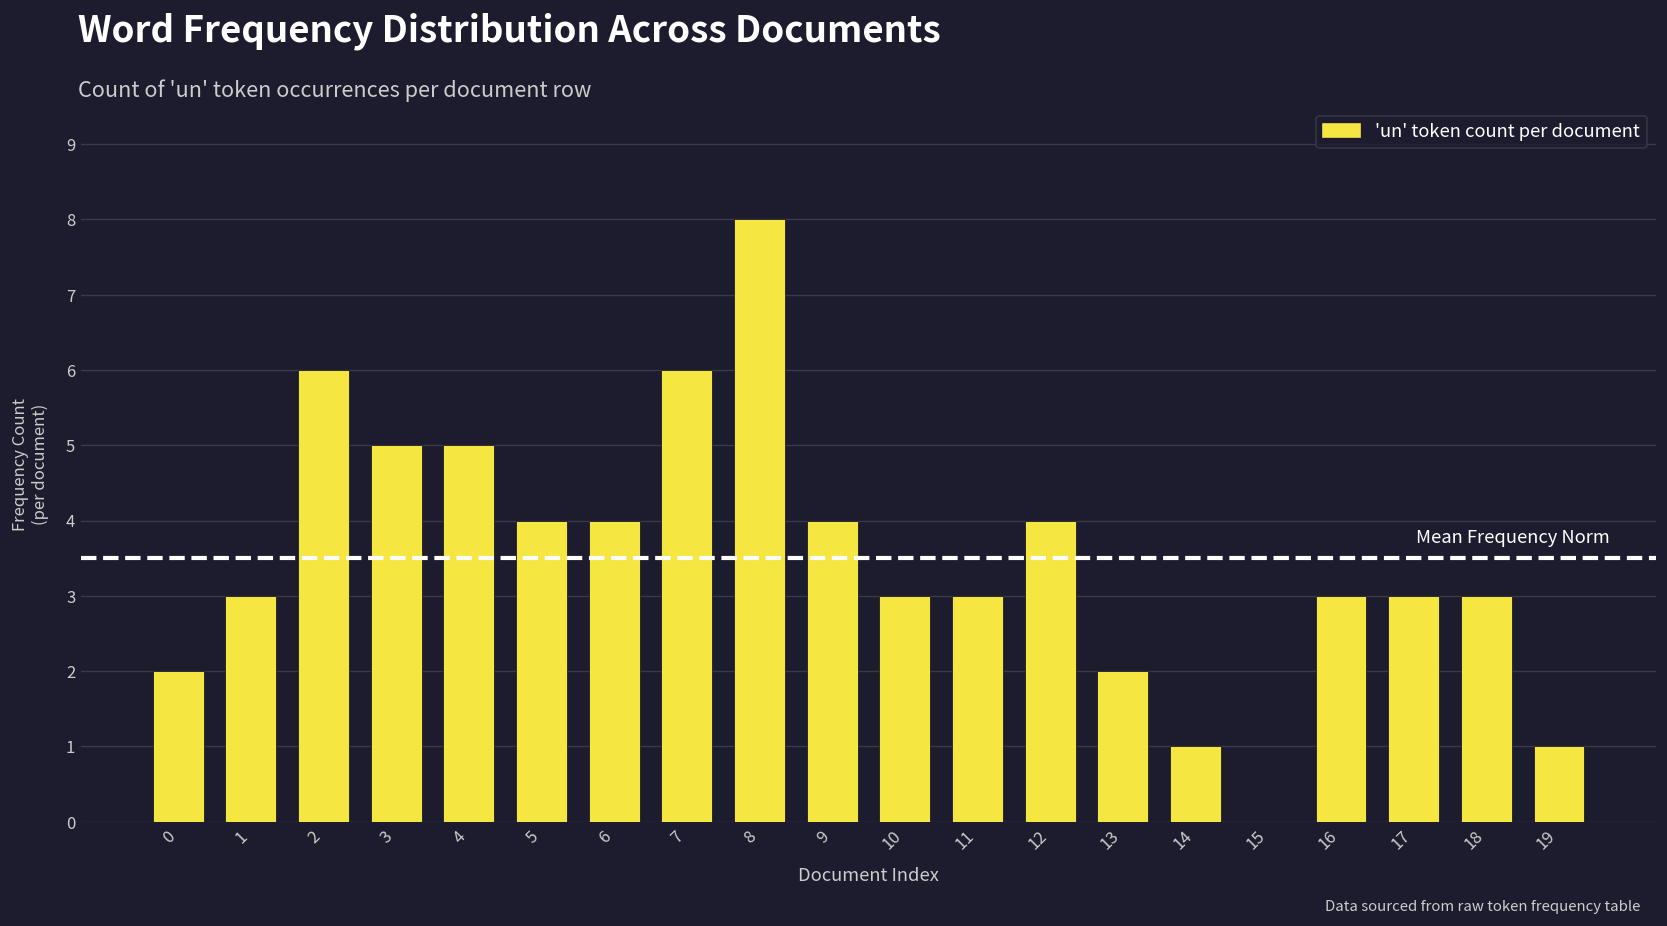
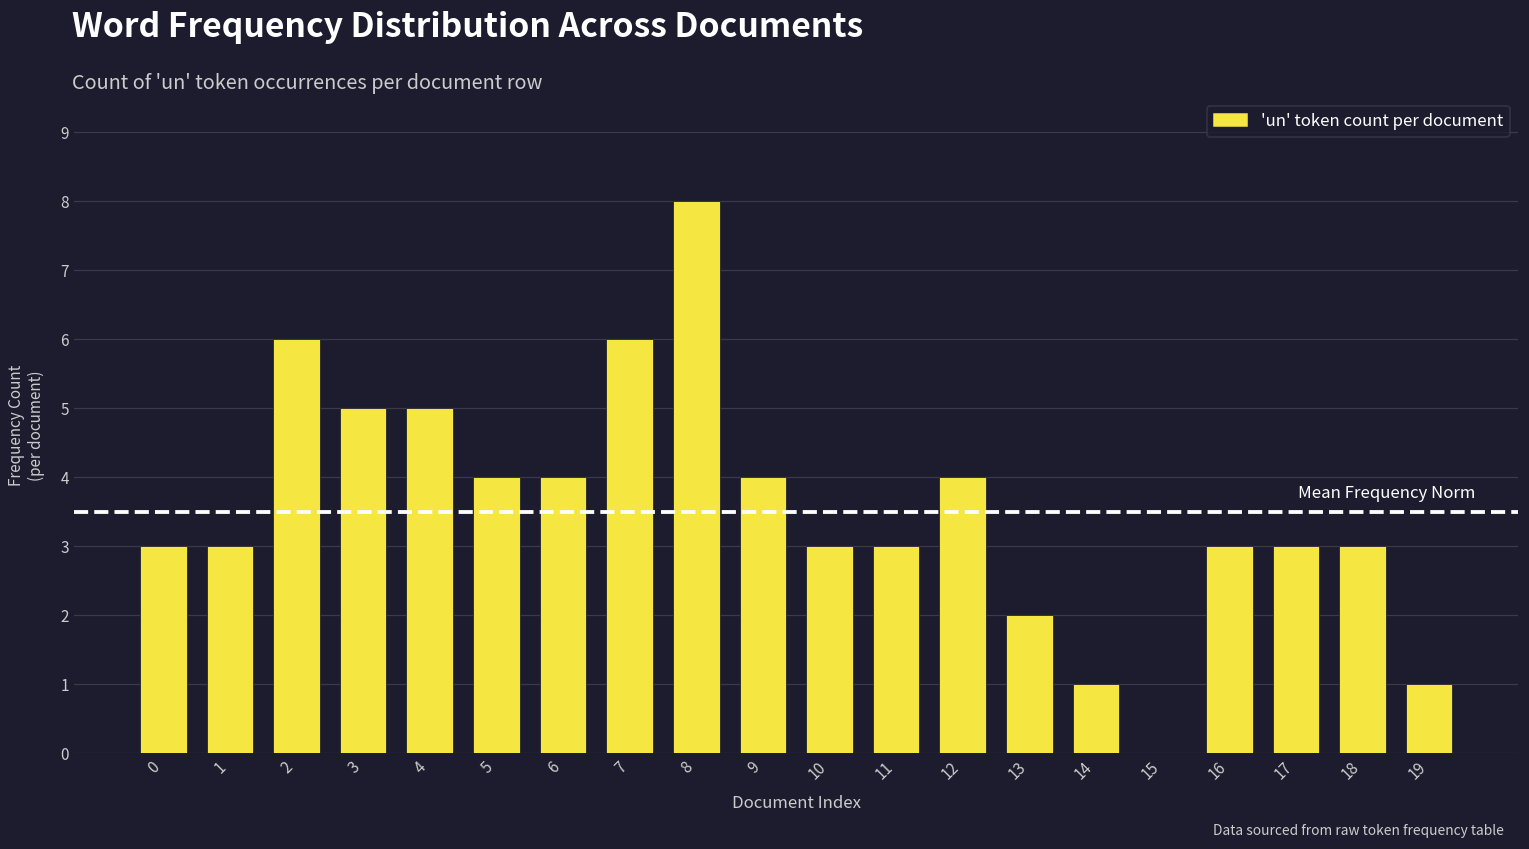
0: 2 -> 3
